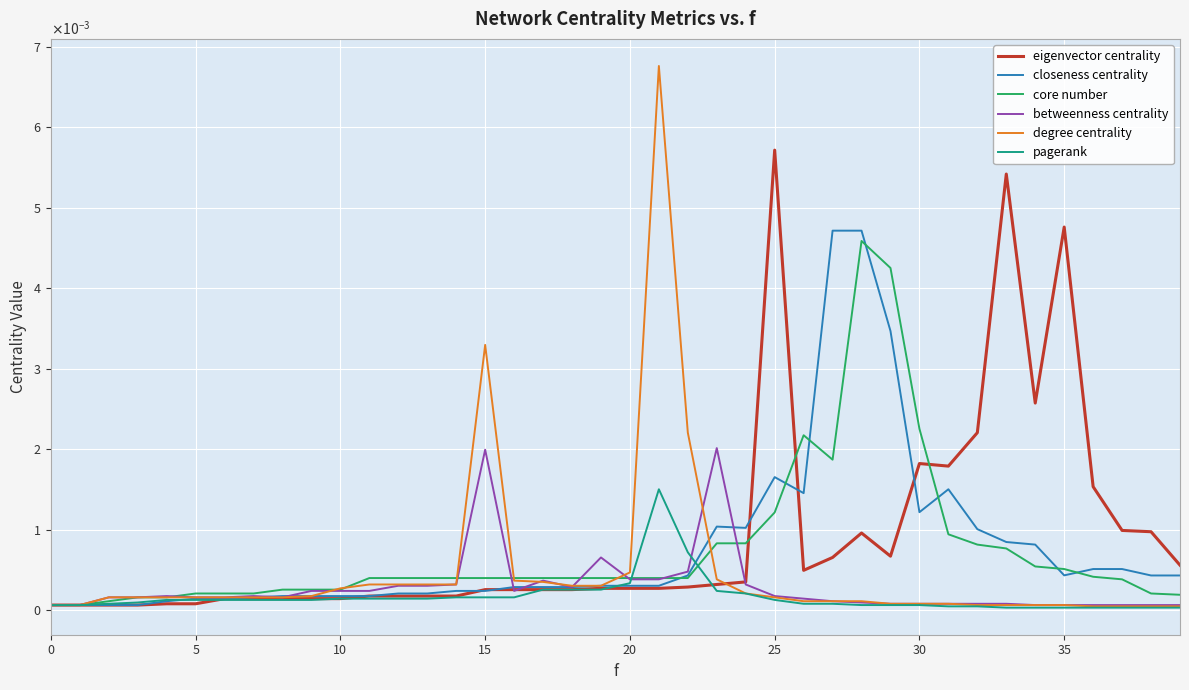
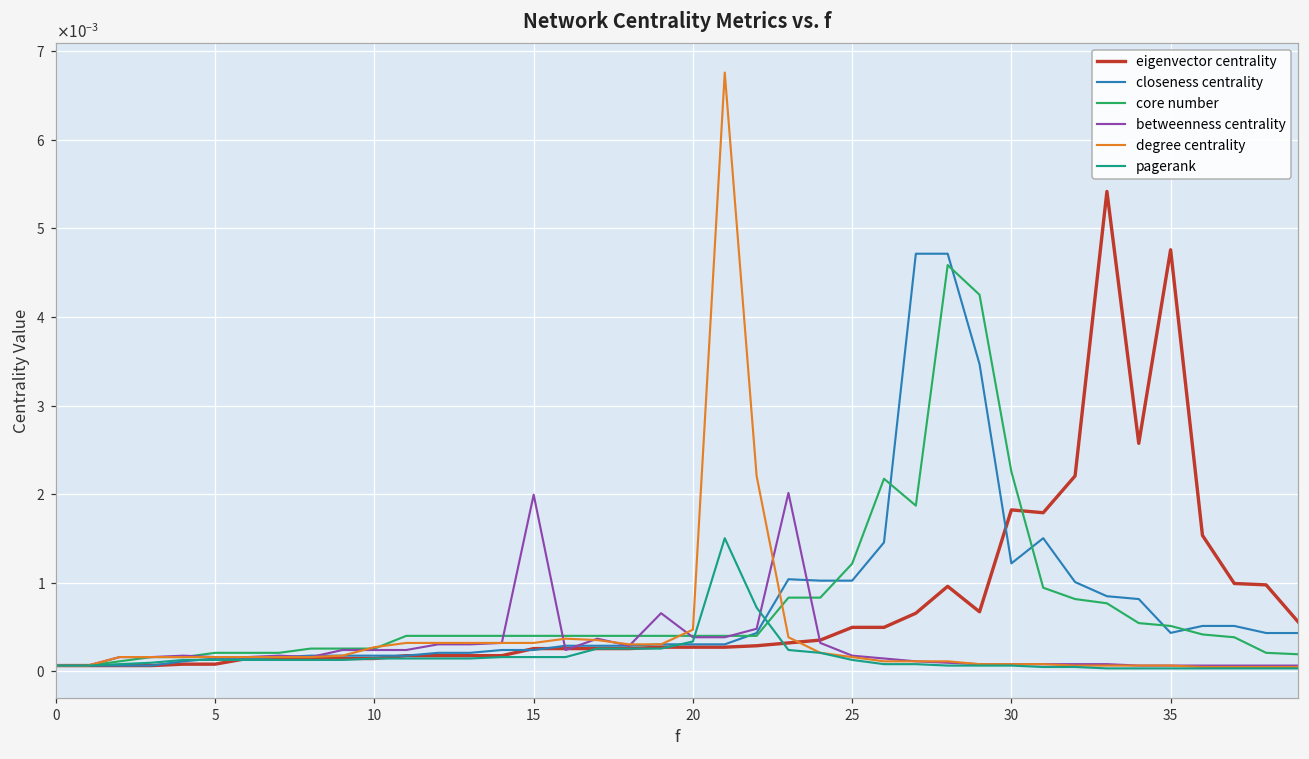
degree centrality, 15: 0.0033 -> 0.0003
eigenvector centrality, 25: 0.0057 -> 0.0005
closeness centrality, 25: 0.0017 -> 0.0010
